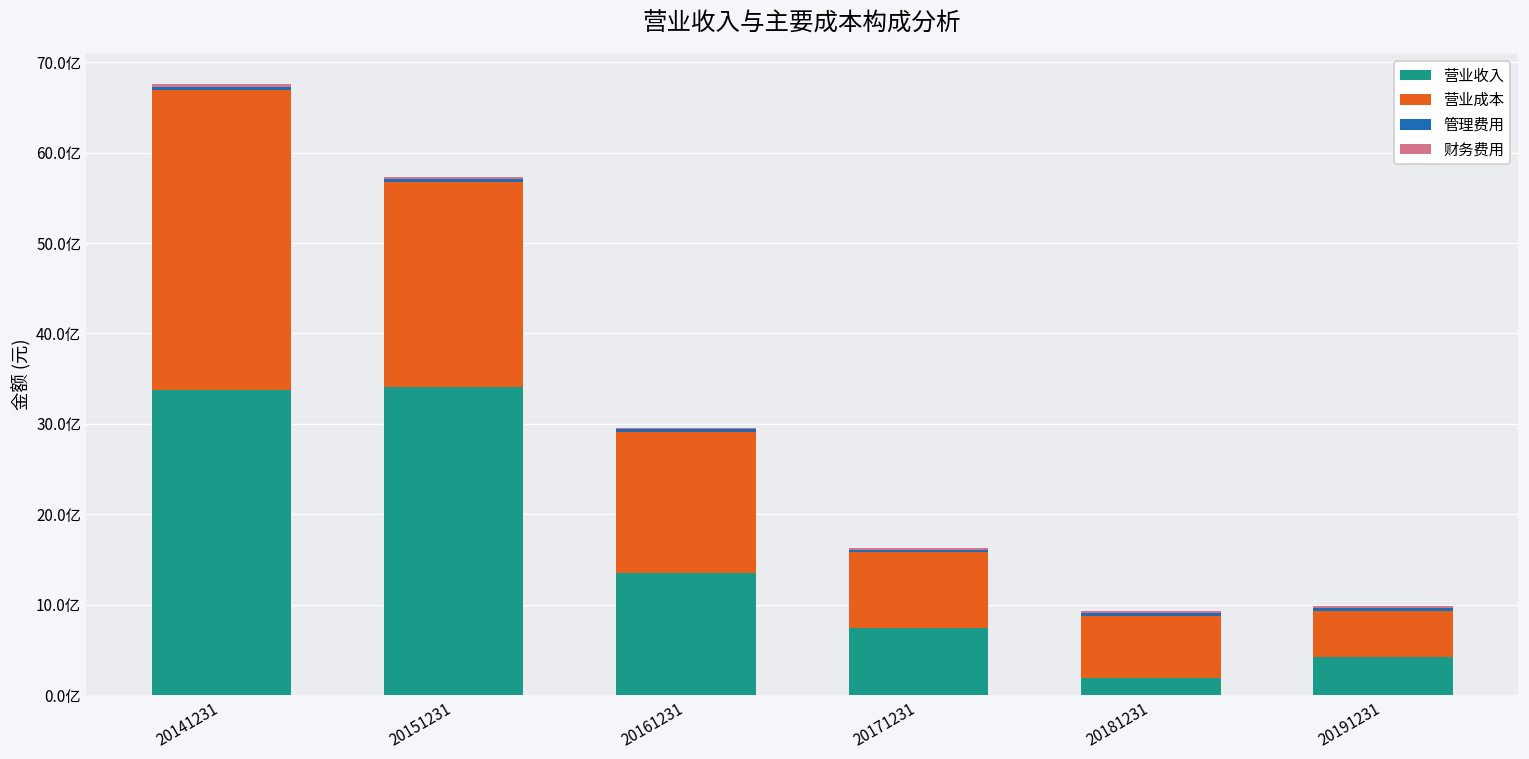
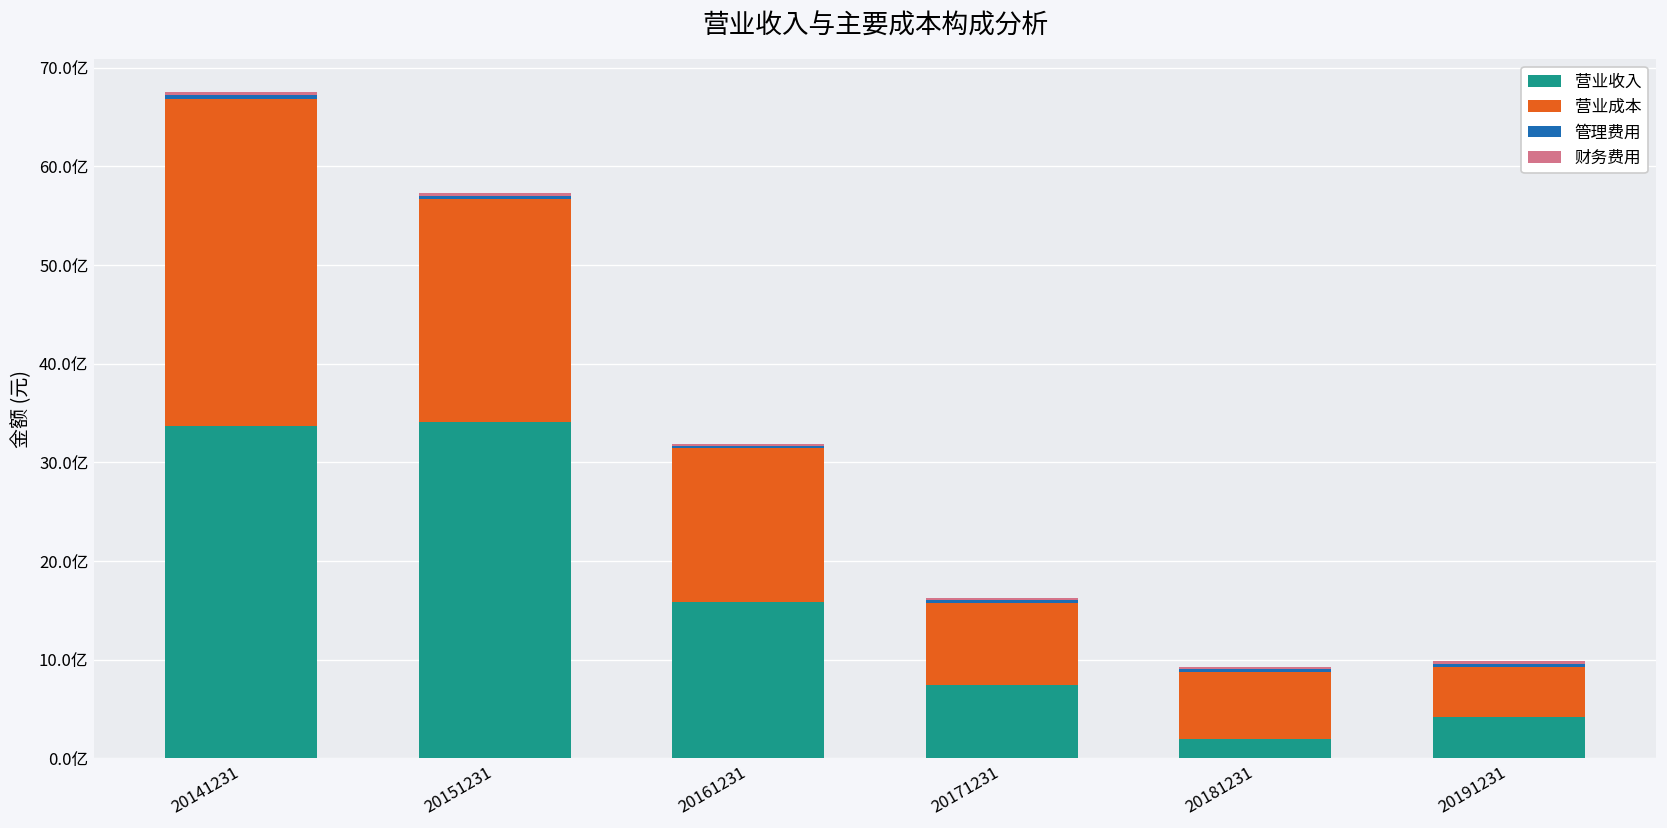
营业收入, 20161231: 14亿 -> 16亿
